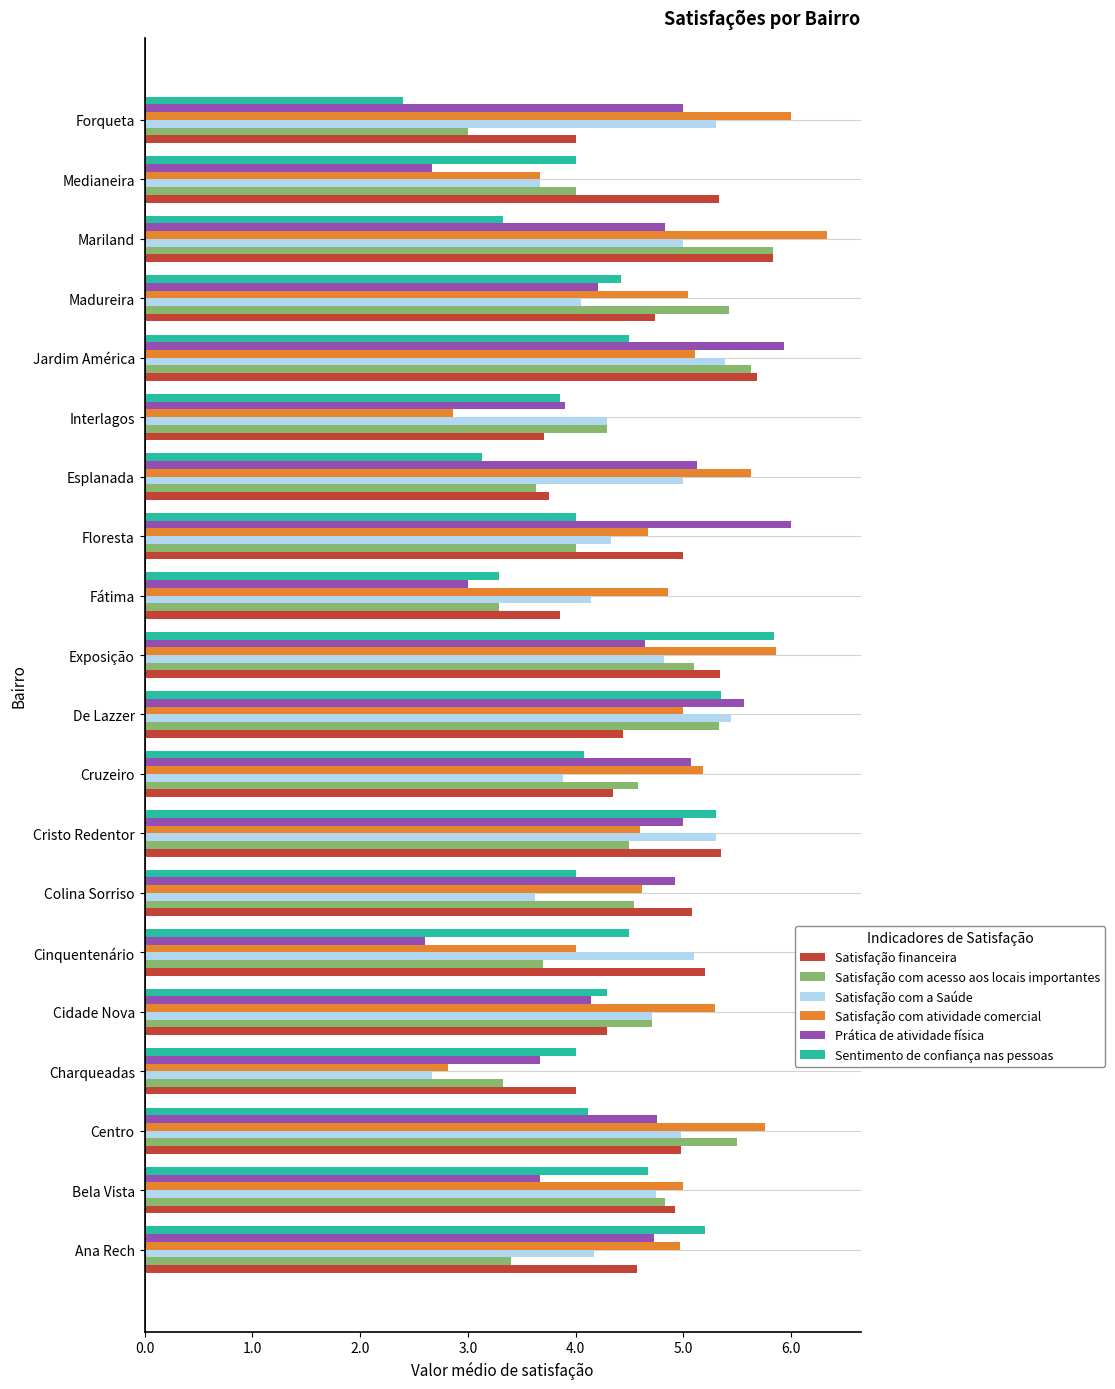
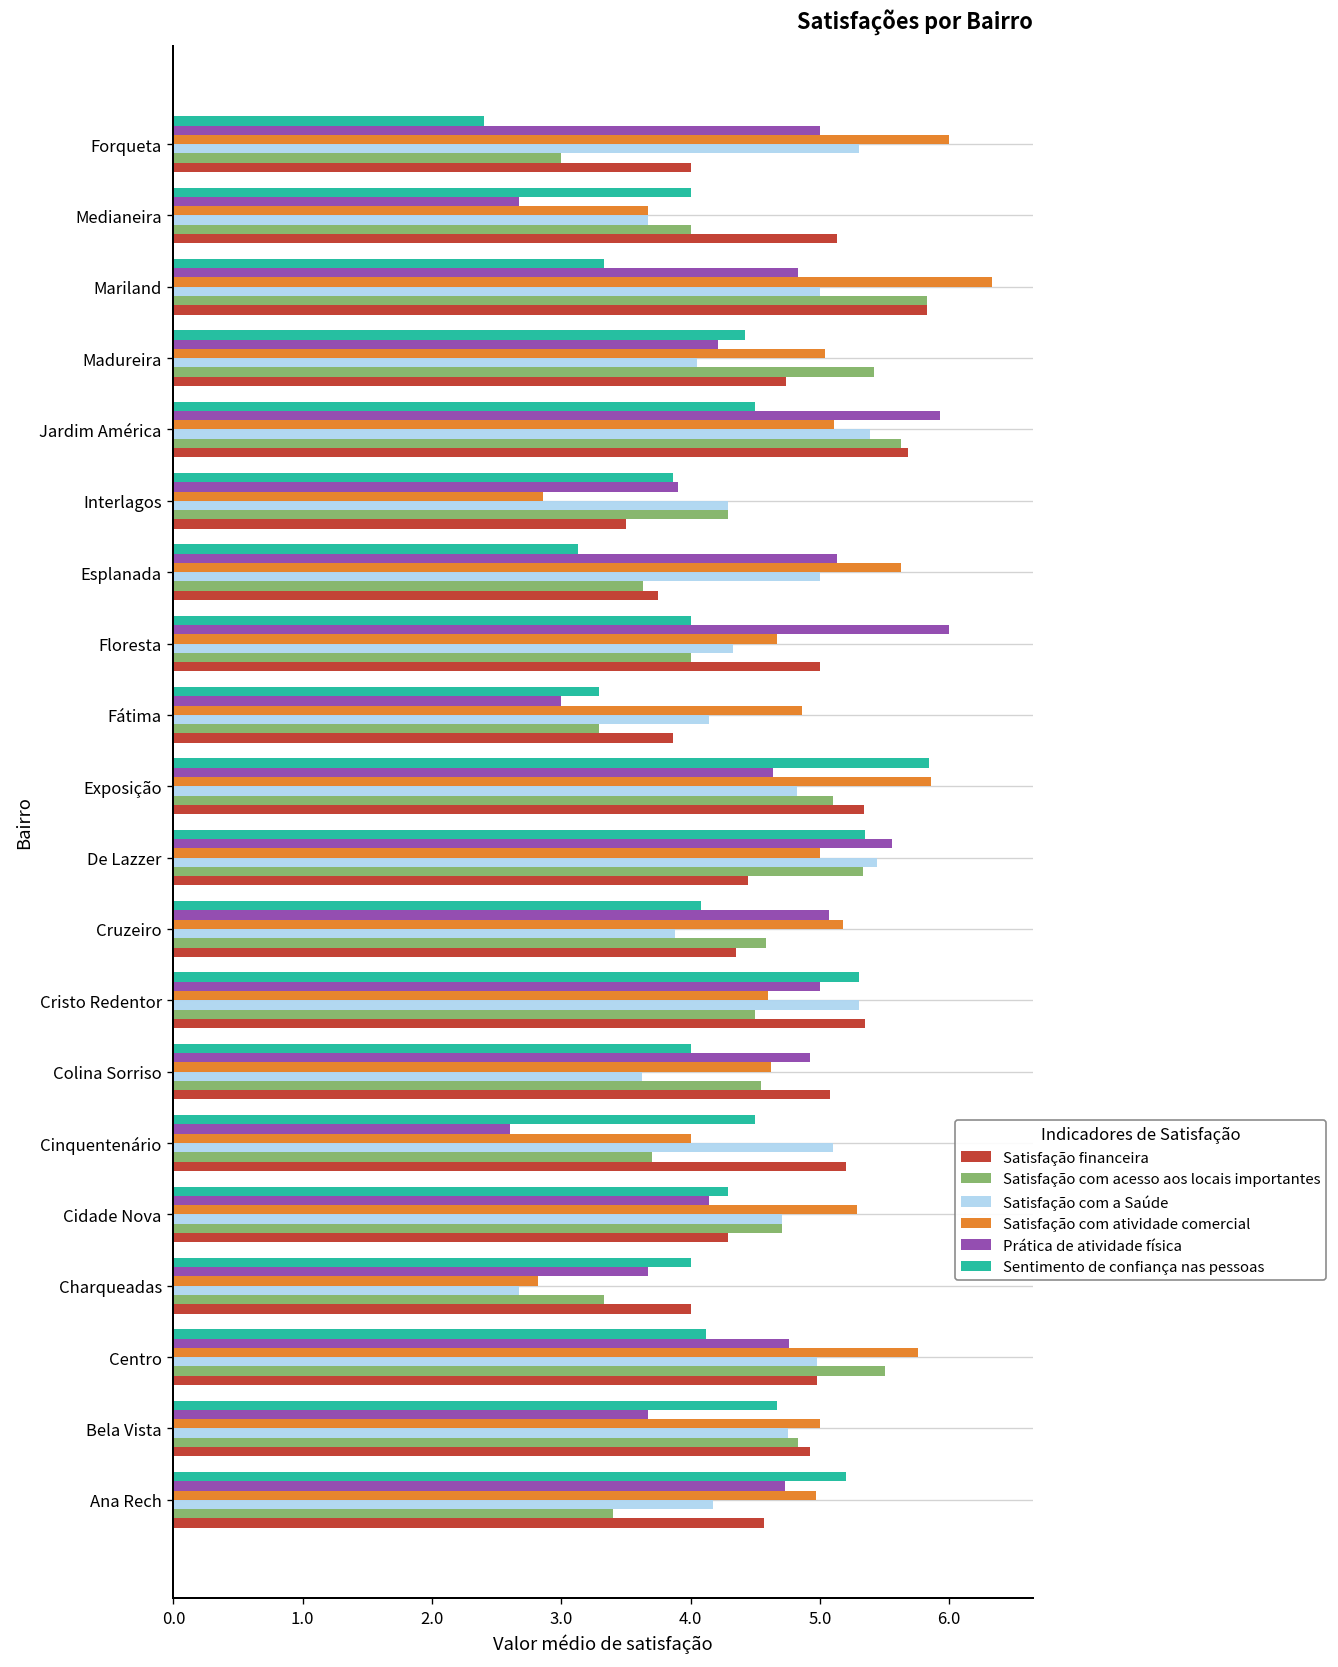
Satisfação financeira, Medianeira: 5.33 -> 5.13
Satisfação financeira, Interlagos: 3.71 -> 3.50
